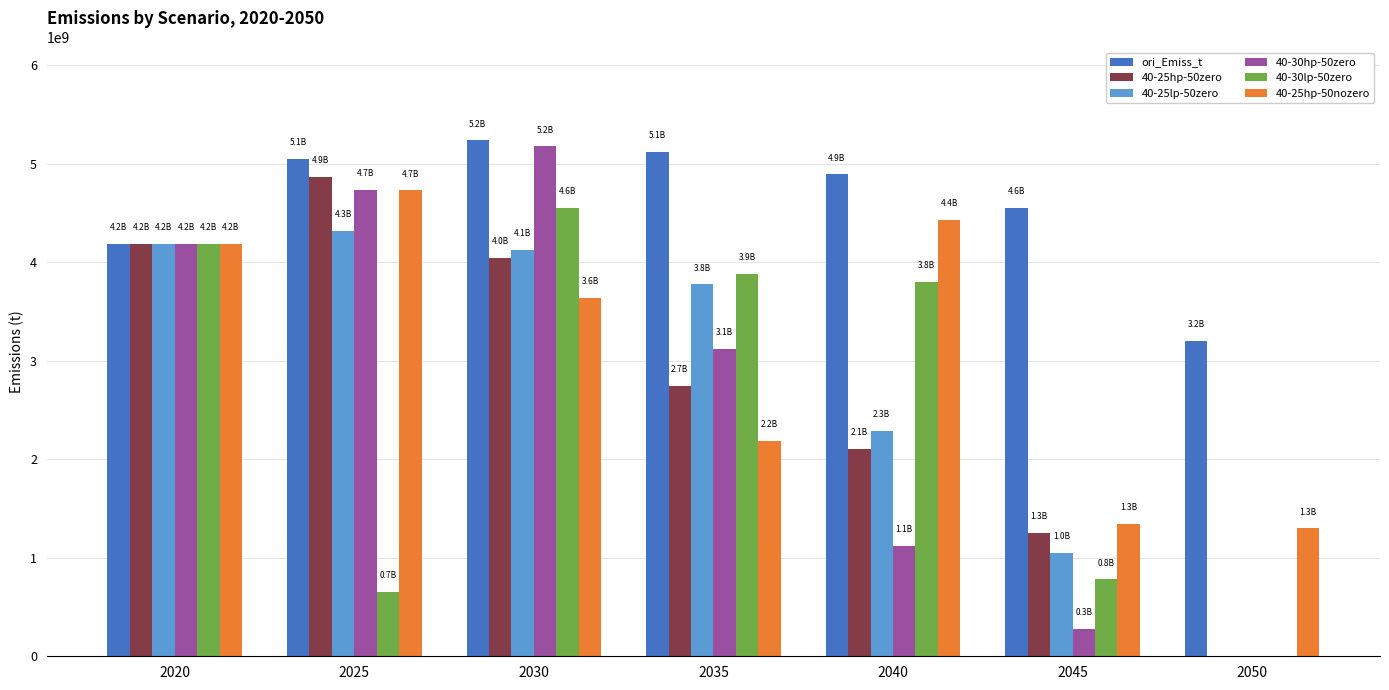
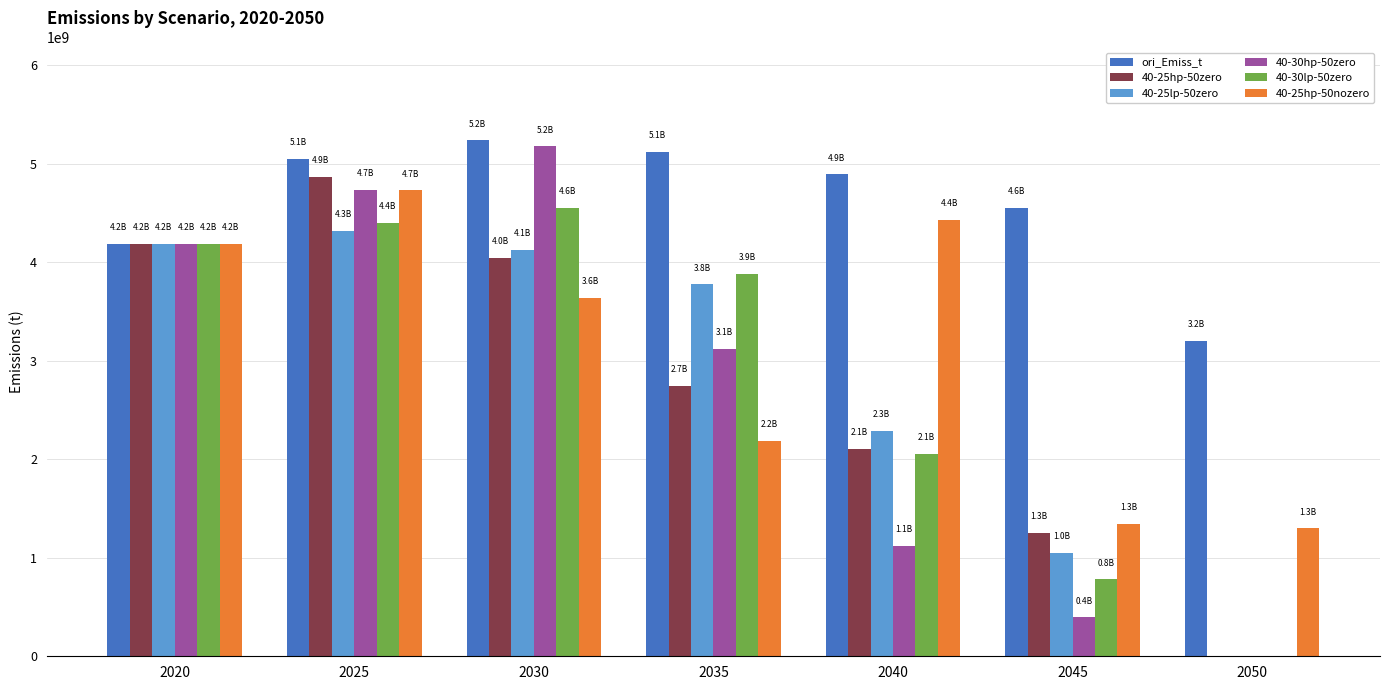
40-30lp-50zero, 2025: 0.7B -> 4.4B
40-30lp-50zero, 2040: 3.8B -> 2.1B
40-30hp-50zero, 2045: 0.3B -> 0.4B
